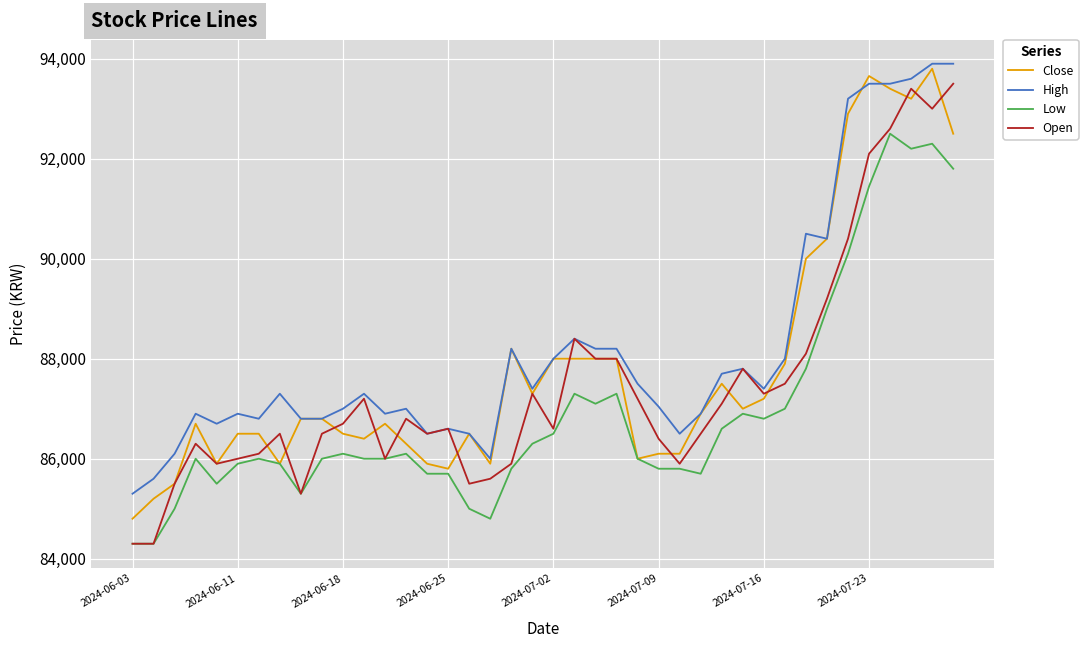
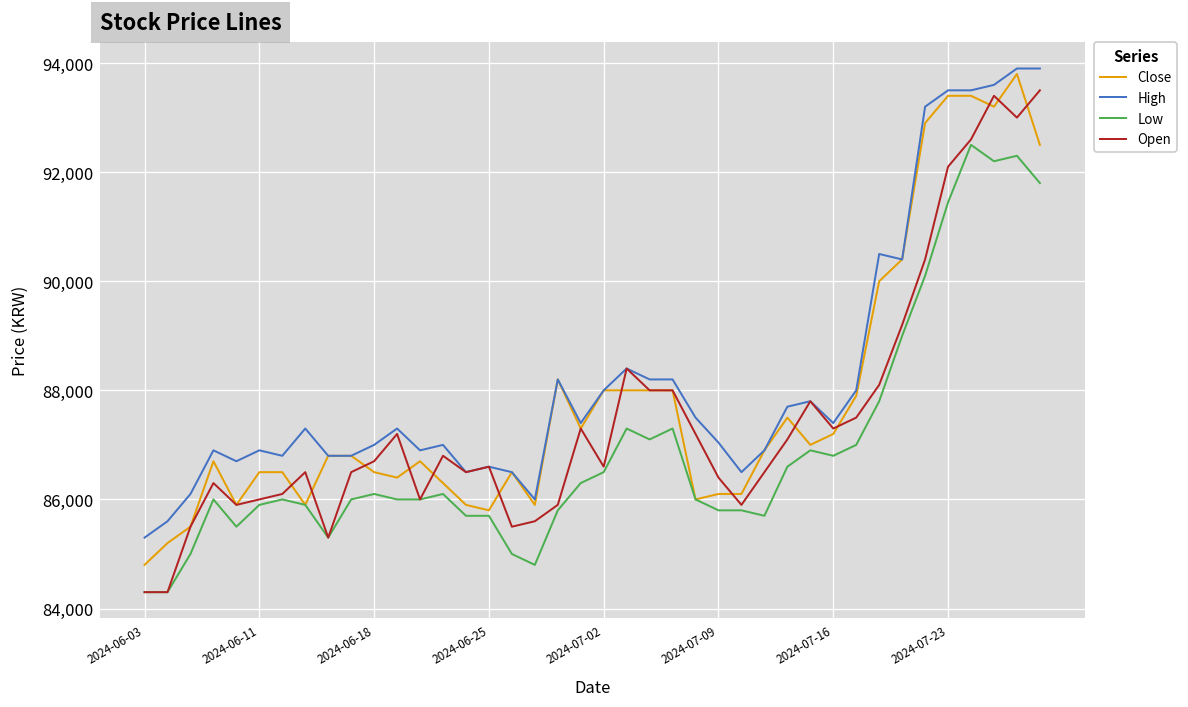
Close, 2024-07-23: 93,700 -> 93,400
